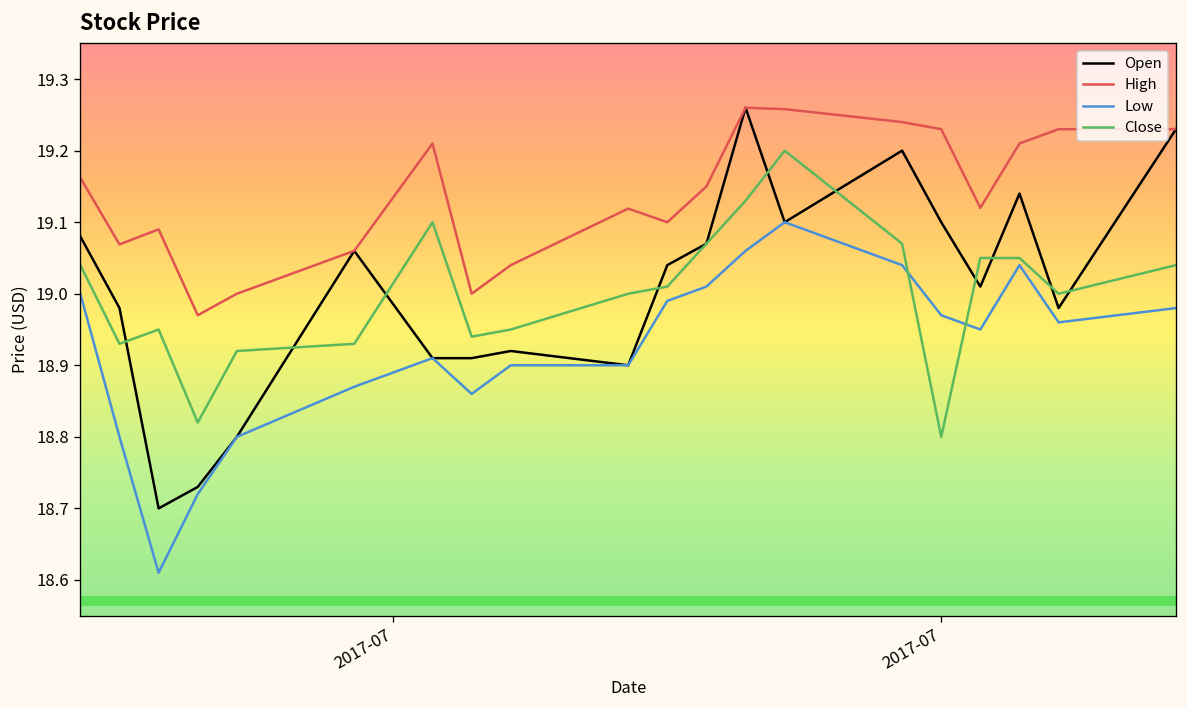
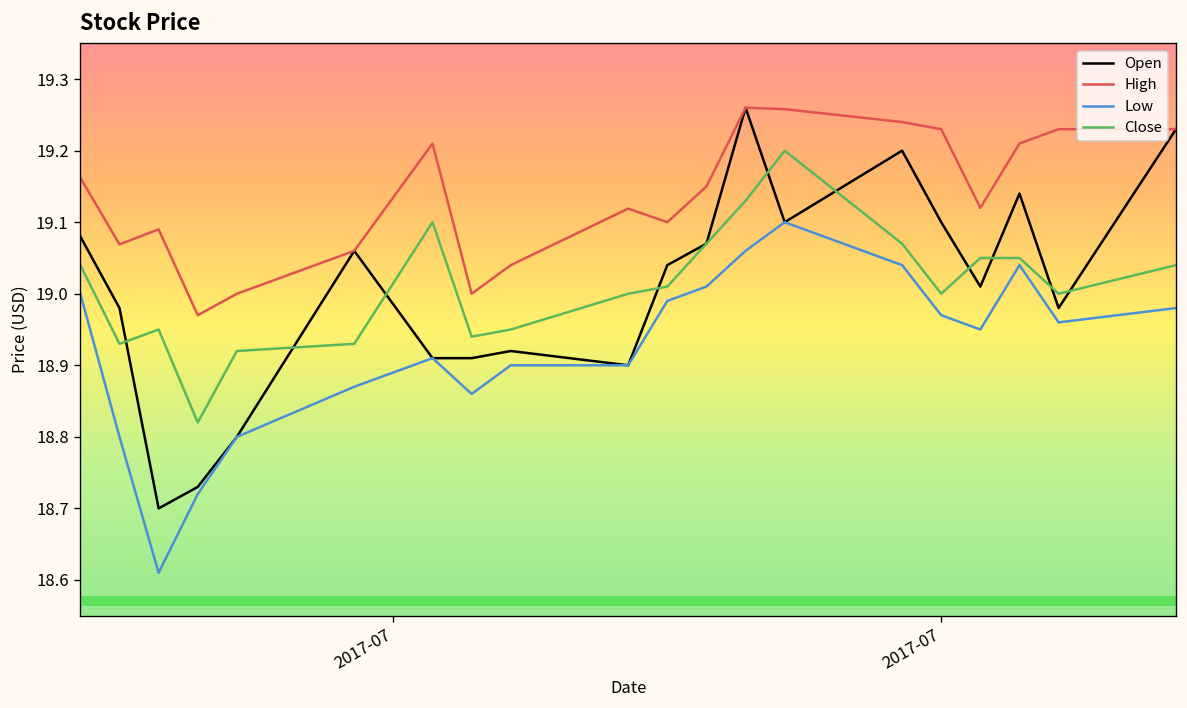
Close, 2017-07: 18.8 -> 19.0
